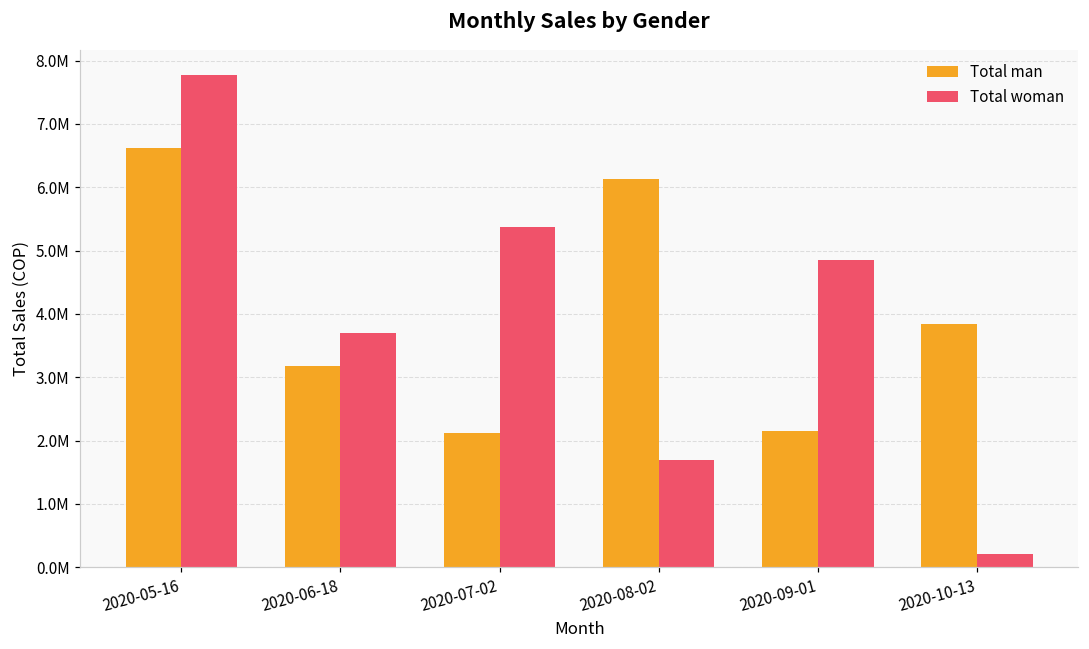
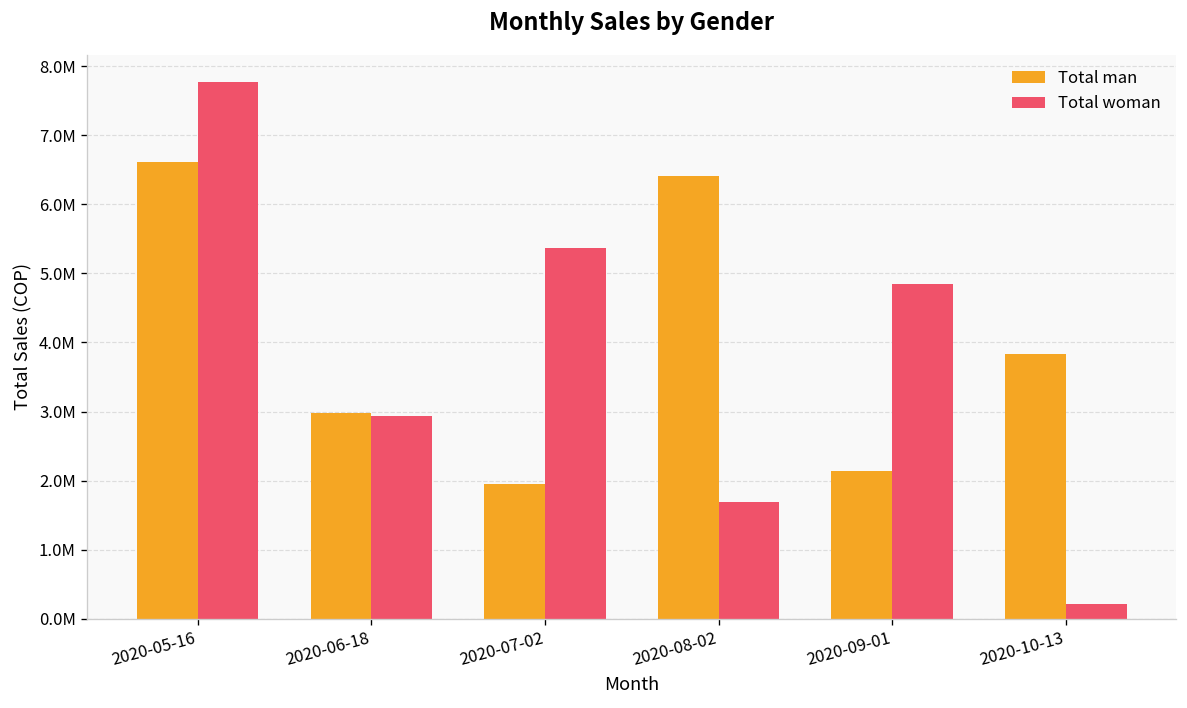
Total man, 2020-06-18: 3200000 -> 3000000
Total woman, 2020-06-18: 3700000 -> 2900000
Total man, 2020-07-02: 2100000 -> 1900000
Total man, 2020-08-02: 6100000 -> 6400000
